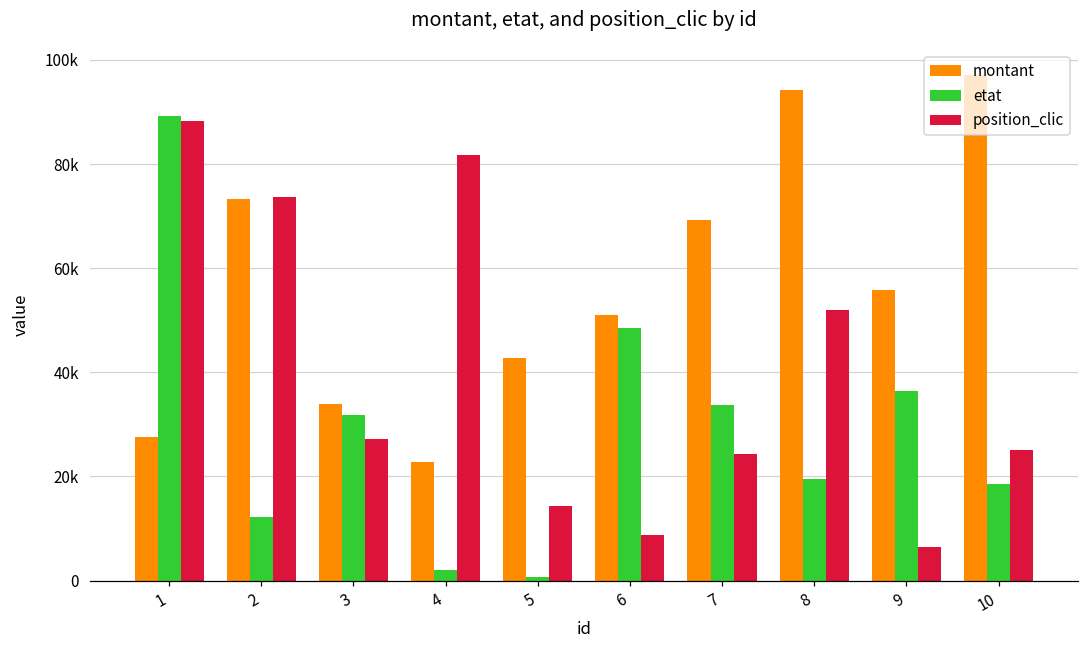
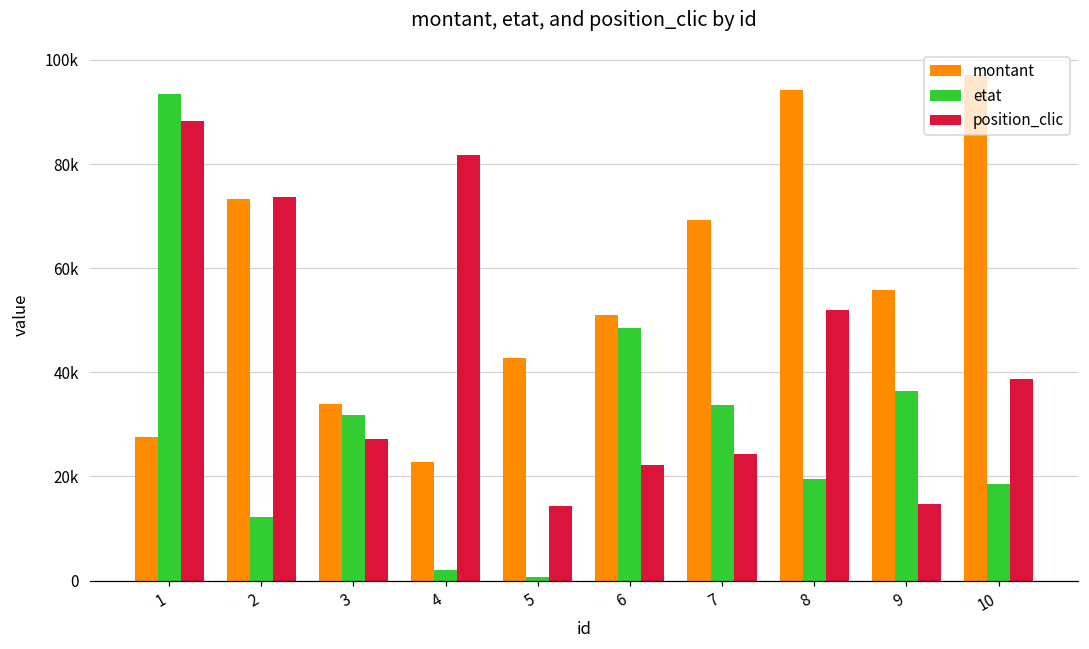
etat, 1: 89000 -> 93000
position_clic, 6: 9000 -> 22000
position_clic, 9: 6000 -> 15000
position_clic, 10: 25000 -> 39000
